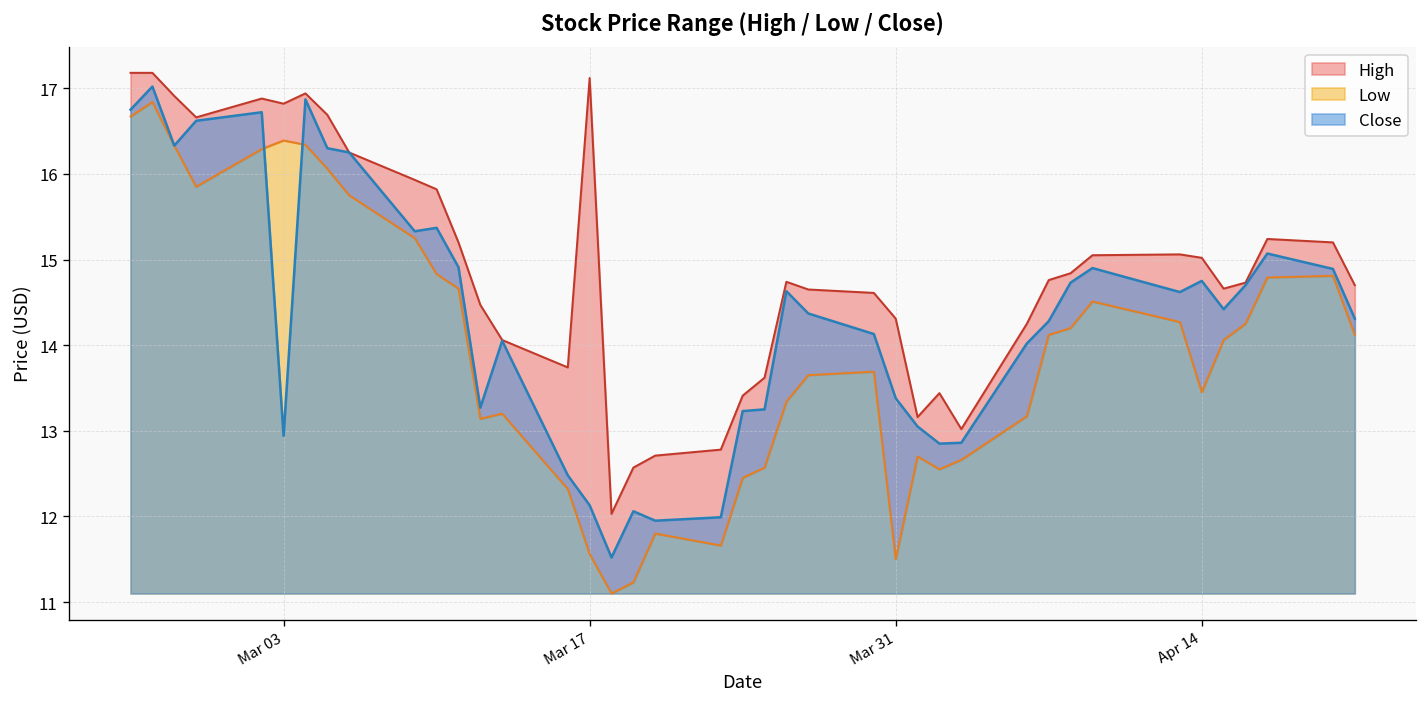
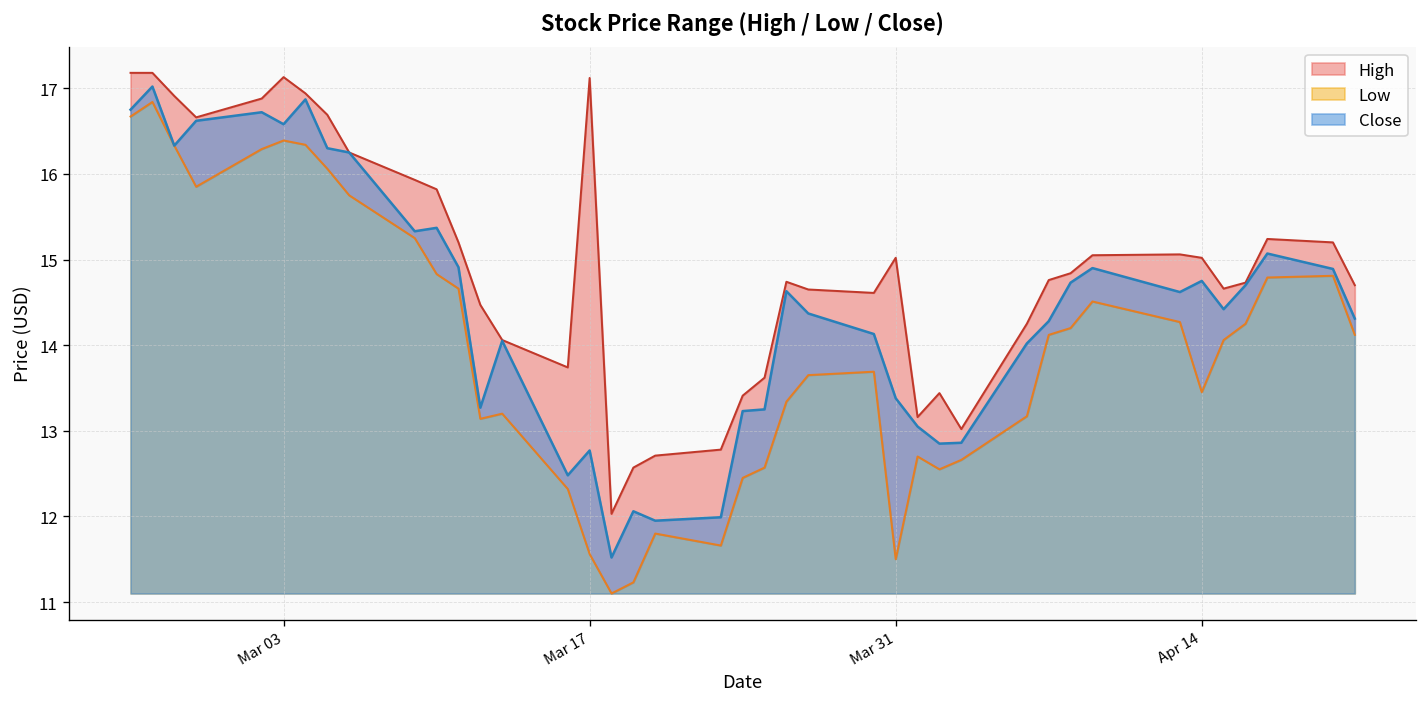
High, Mar 03: 16.8 -> 17.1
Close, Mar 03: 12.9 -> 16.6
Close, Mar 17: 12.1 -> 12.8
High, Mar 31: 14.3 -> 15.0
